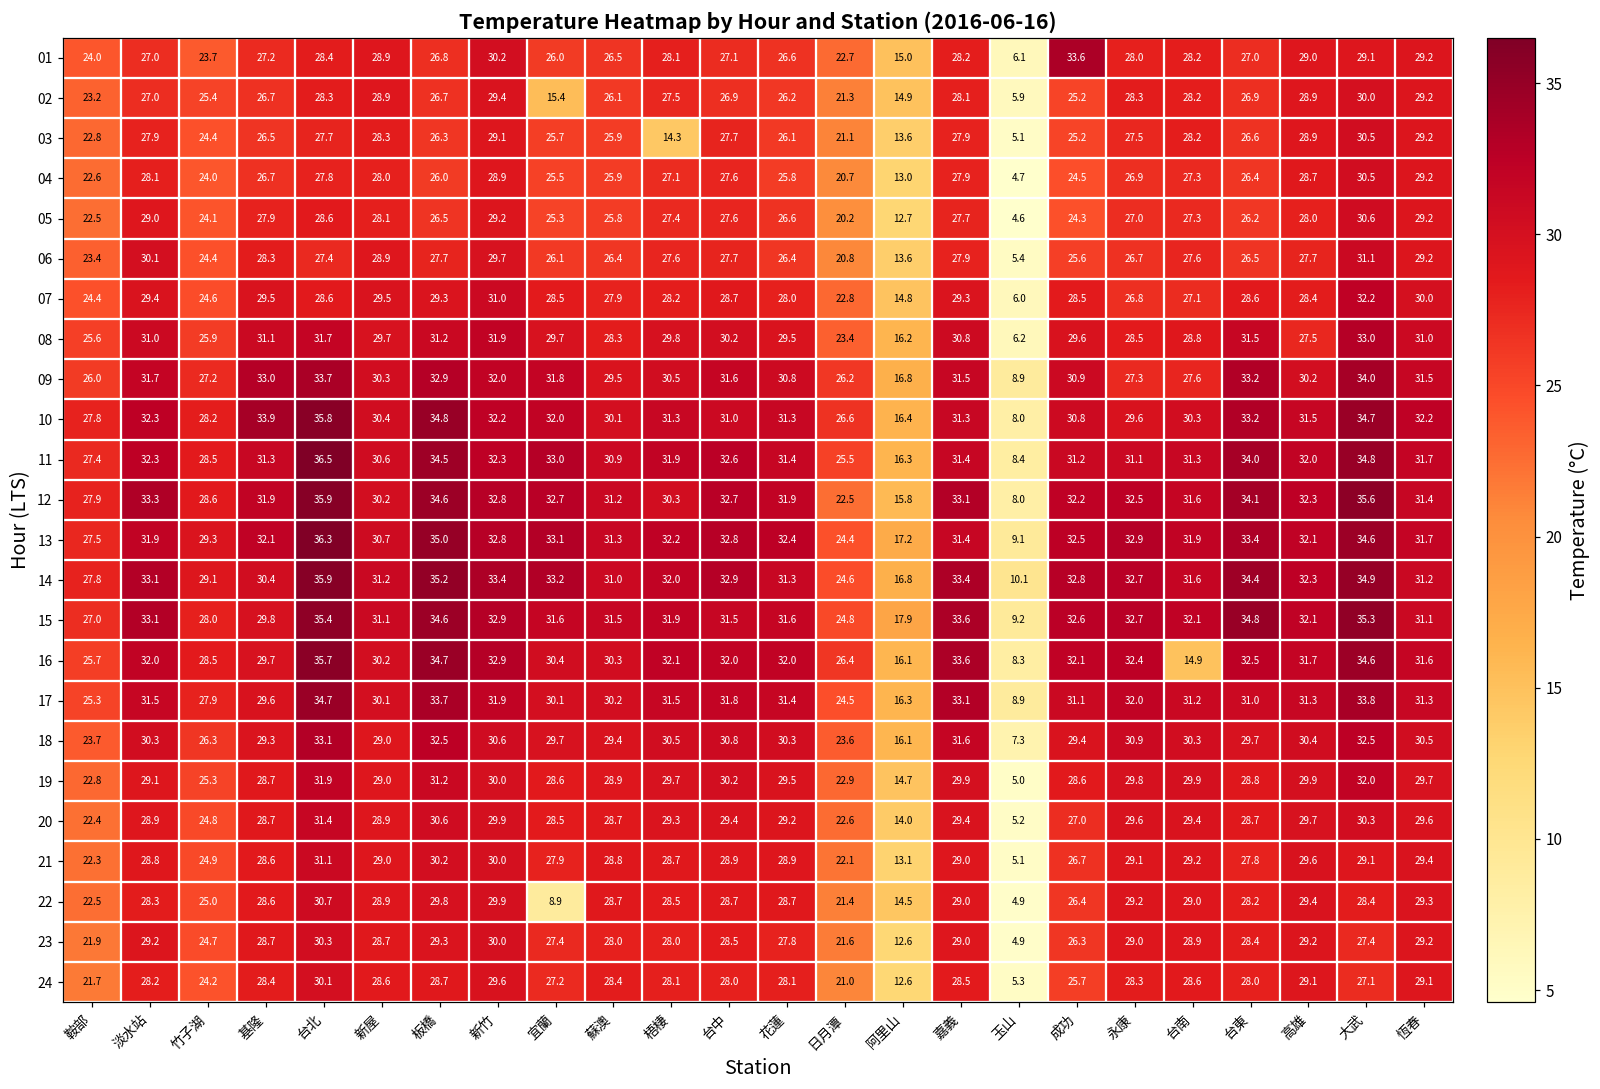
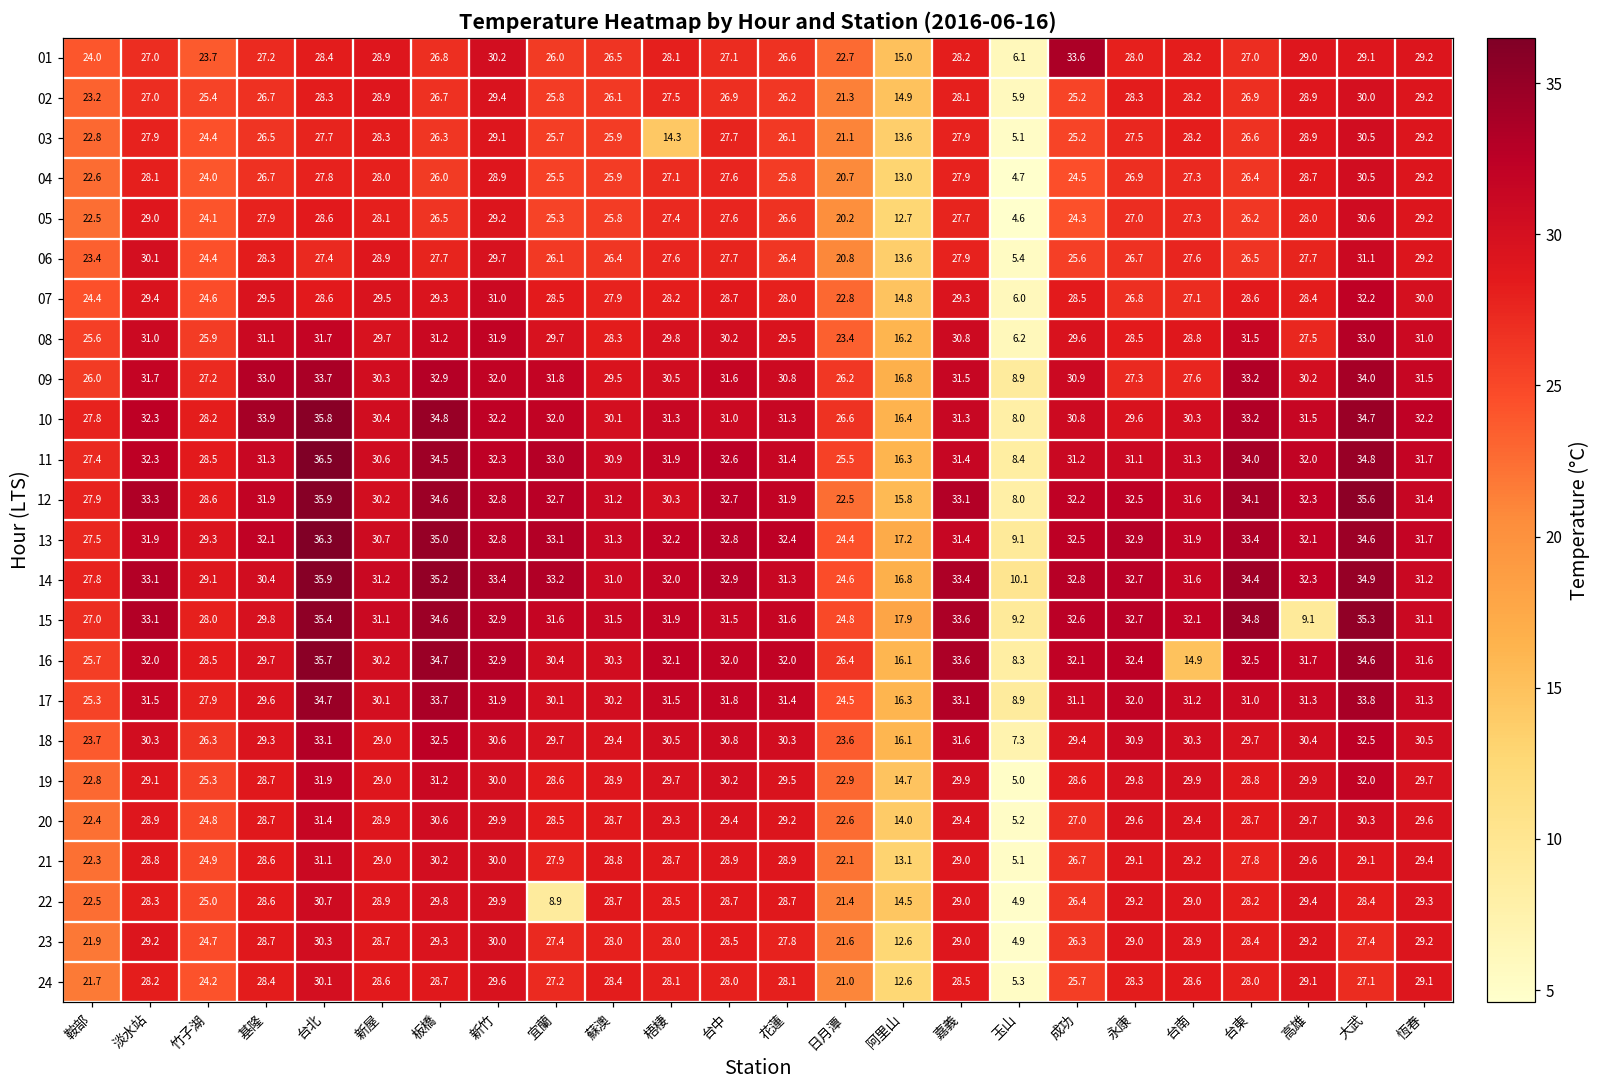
02, 宜蘭: 15.4 -> 25.8
15, 高雄: 32.1 -> 9.1
